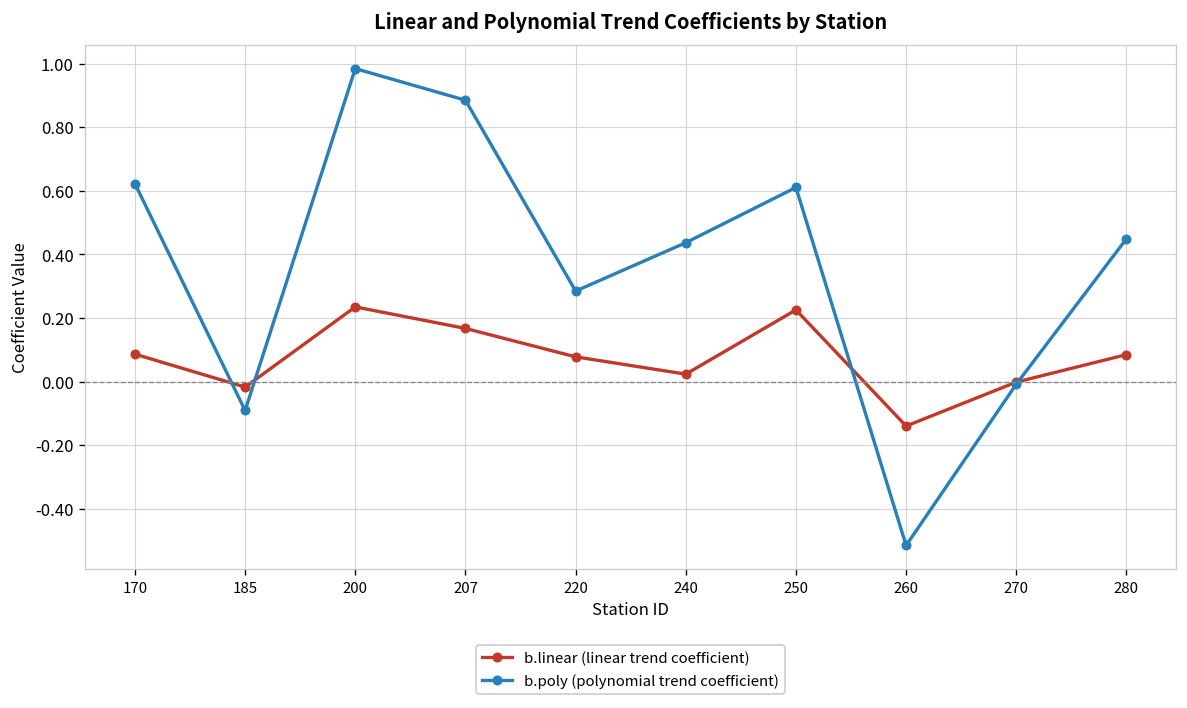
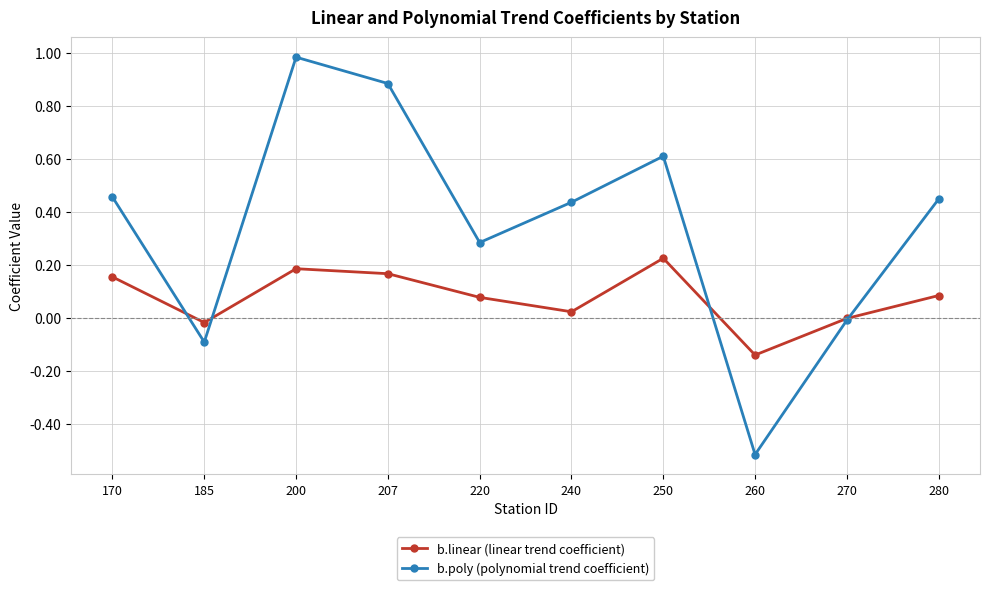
b.linear (linear trend coefficient), 170: 0.09 -> 0.16
b.poly (polynomial trend coefficient), 170: 0.62 -> 0.46
b.linear (linear trend coefficient), 200: 0.23 -> 0.19
